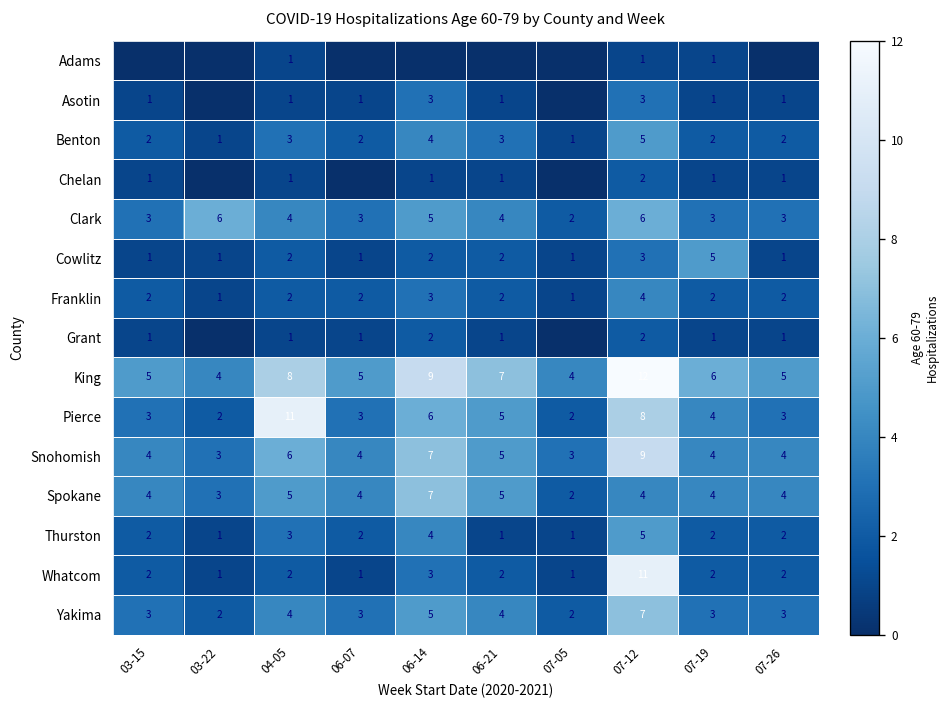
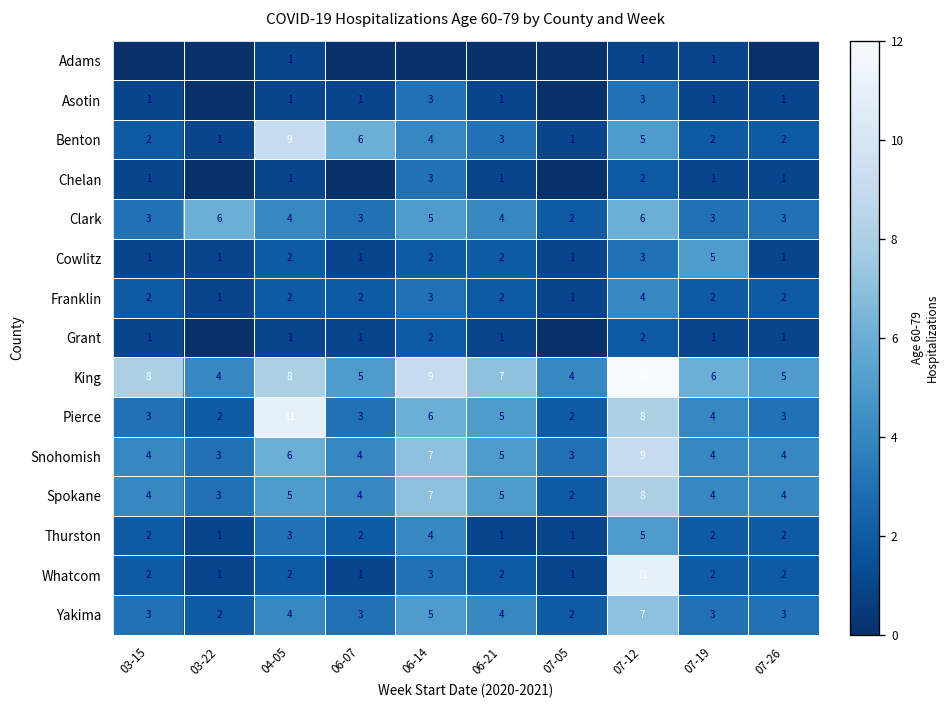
Benton, 04-05: 3 -> 9
Benton, 06-07: 2 -> 6
Chelan, 06-14: 1 -> 3
King, 03-15: 5 -> 8
Spokane, 07-12: 4 -> 8
